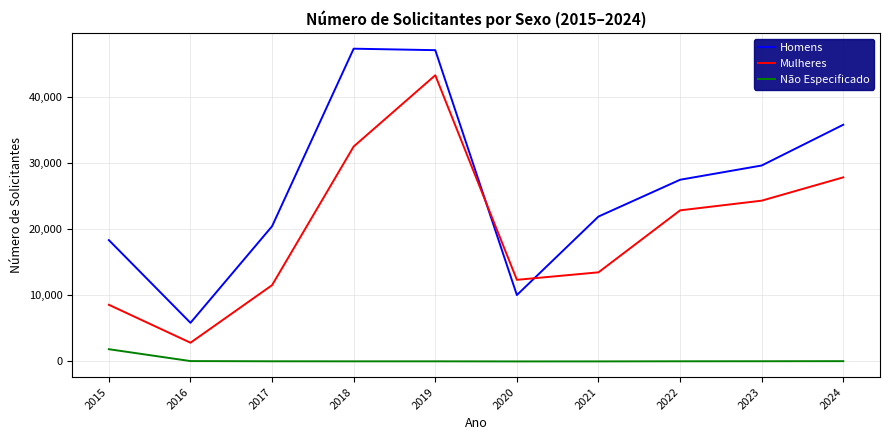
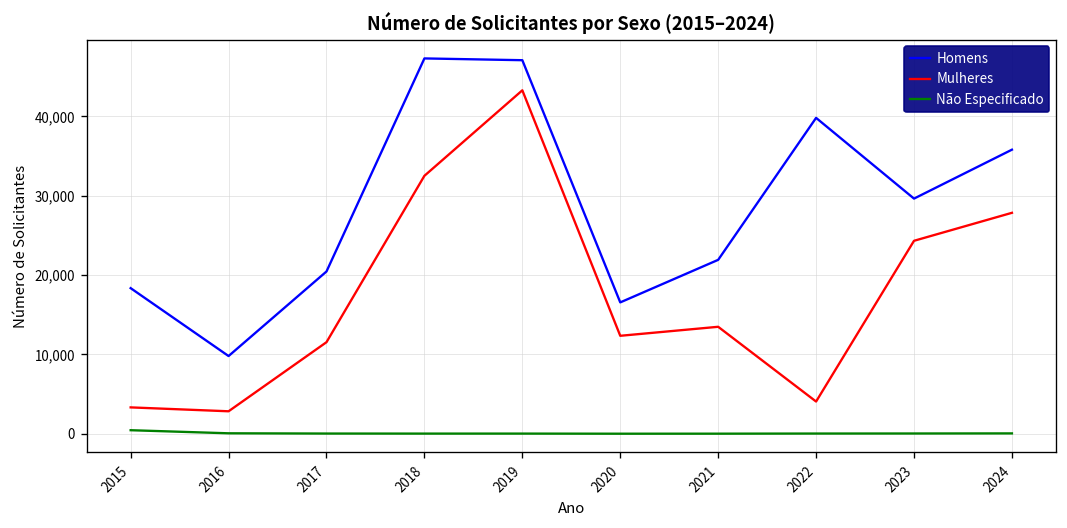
Mulheres, 2015: 9,000 -> 3,000
Não Especificado, 2015: 2,000 -> 0
Homens, 2016: 6,000 -> 10,000
Homens, 2020: 10,000 -> 17,000
Homens, 2022: 27,000 -> 40,000
Mulheres, 2022: 23,000 -> 4,000
